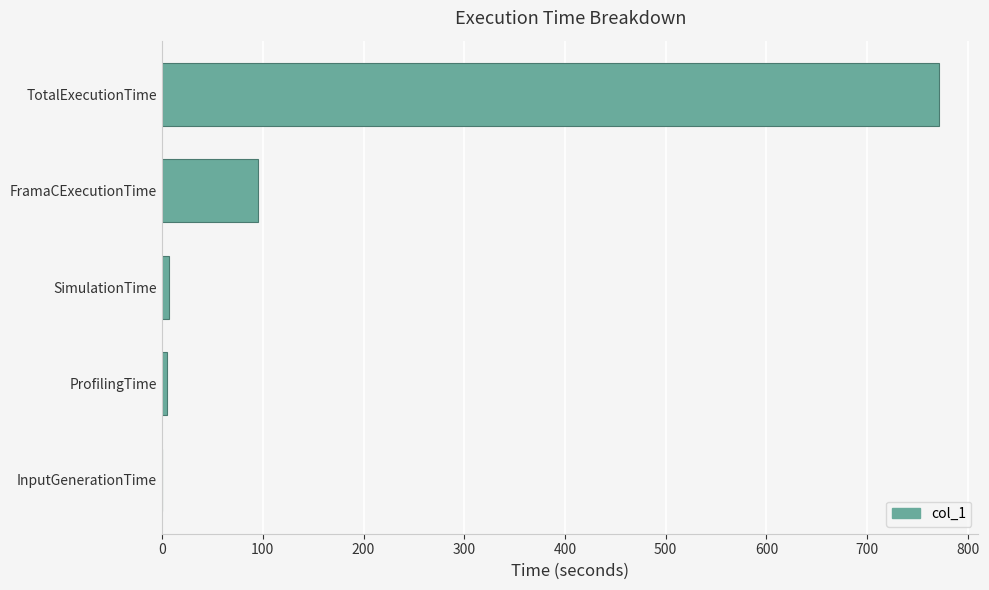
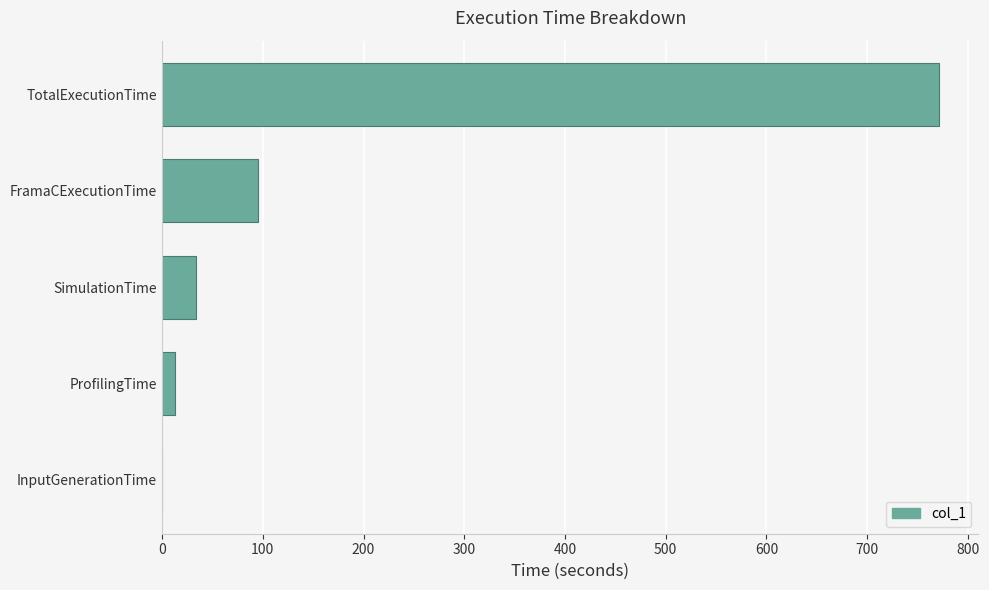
SimulationTime: 7 -> 33
ProfilingTime: 4 -> 13
